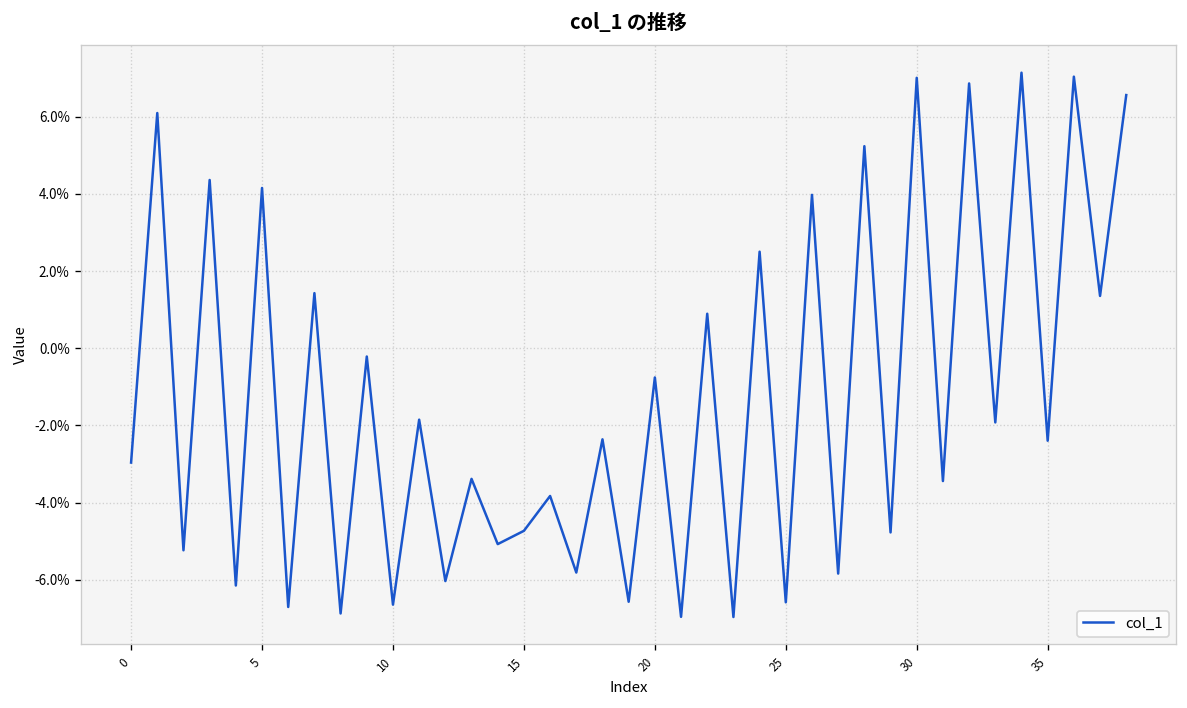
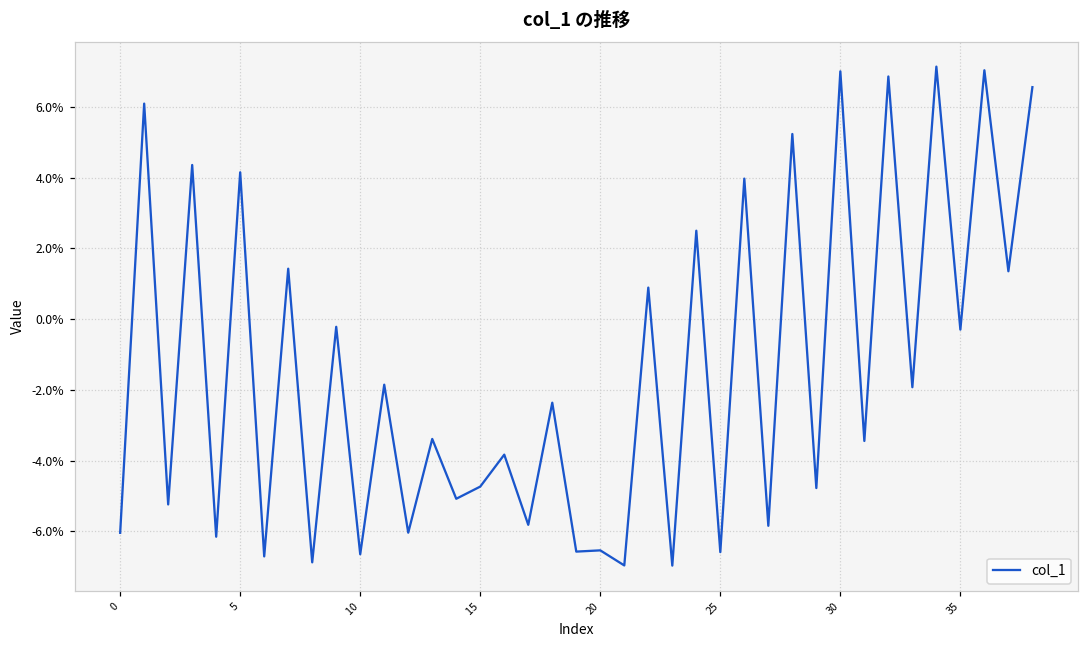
0: -3.0% -> -6.0%
20: -0.8% -> -6.5%
35: -2.4% -> -0.3%
